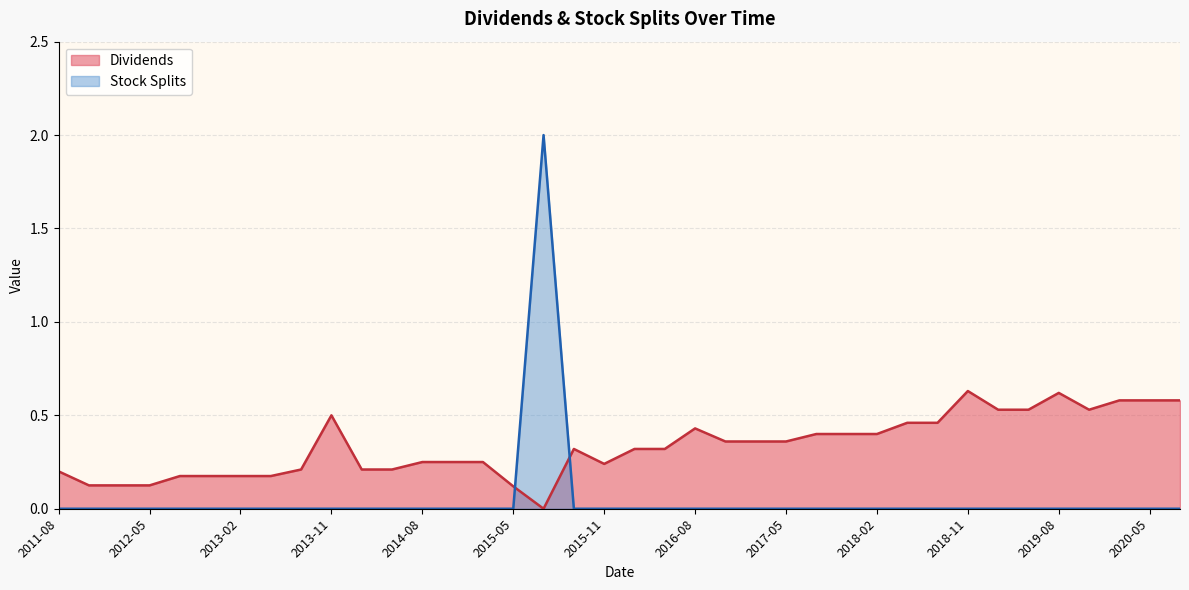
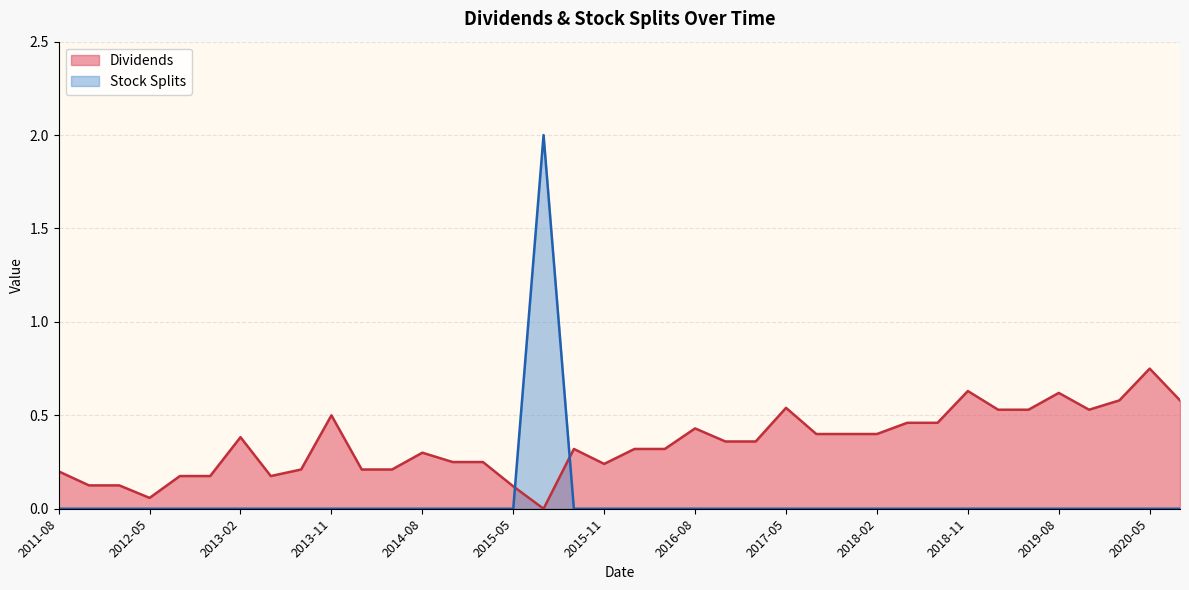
Dividends, 2012-05: 0.13 -> 0.06
Dividends, 2013-02: 0.18 -> 0.38
Dividends, 2014-08: 0.25 -> 0.30
Dividends, 2017-05: 0.36 -> 0.54
Dividends, 2020-05: 0.58 -> 0.75
